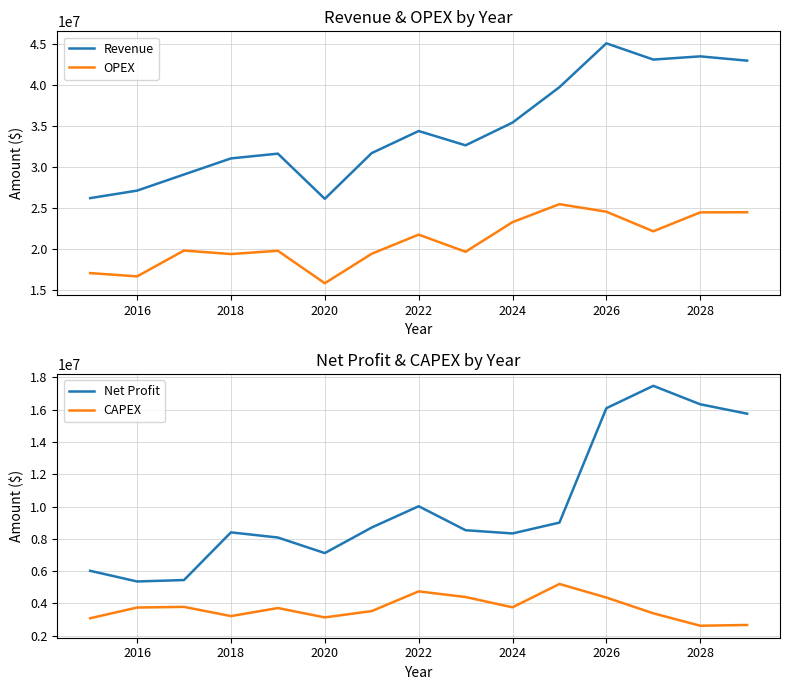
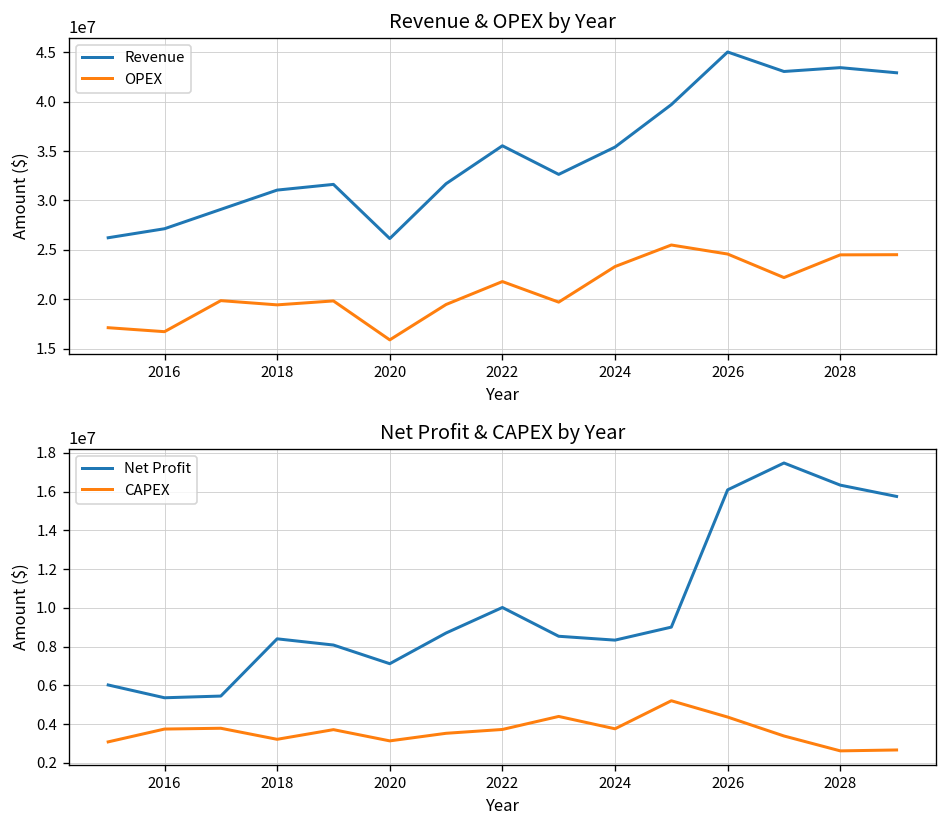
Revenue & OPEX by Year, Revenue, 2022: 34000000 -> 36000000
Net Profit & CAPEX by Year, CAPEX, 2022: 4700000 -> 3700000
